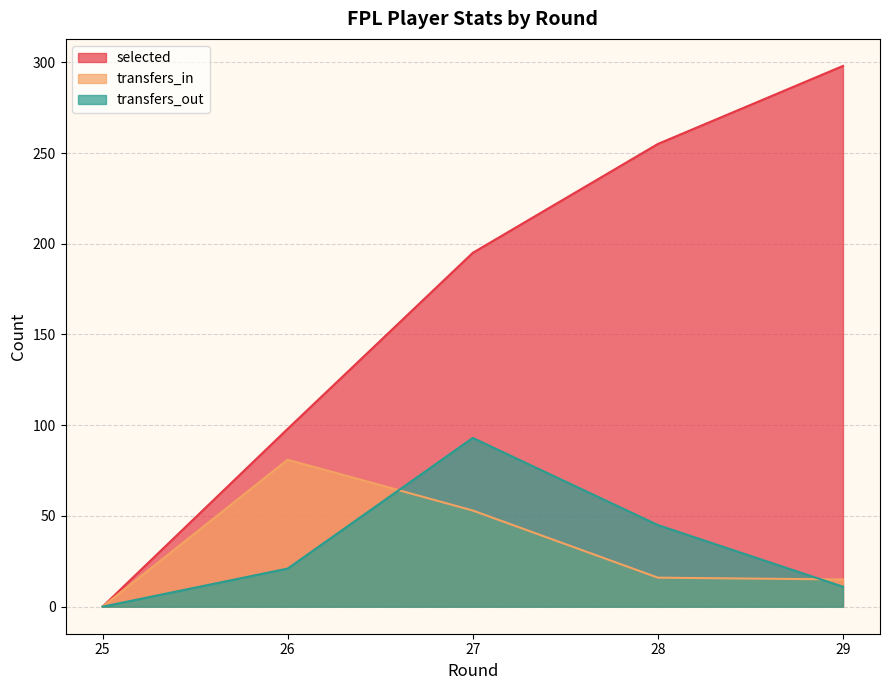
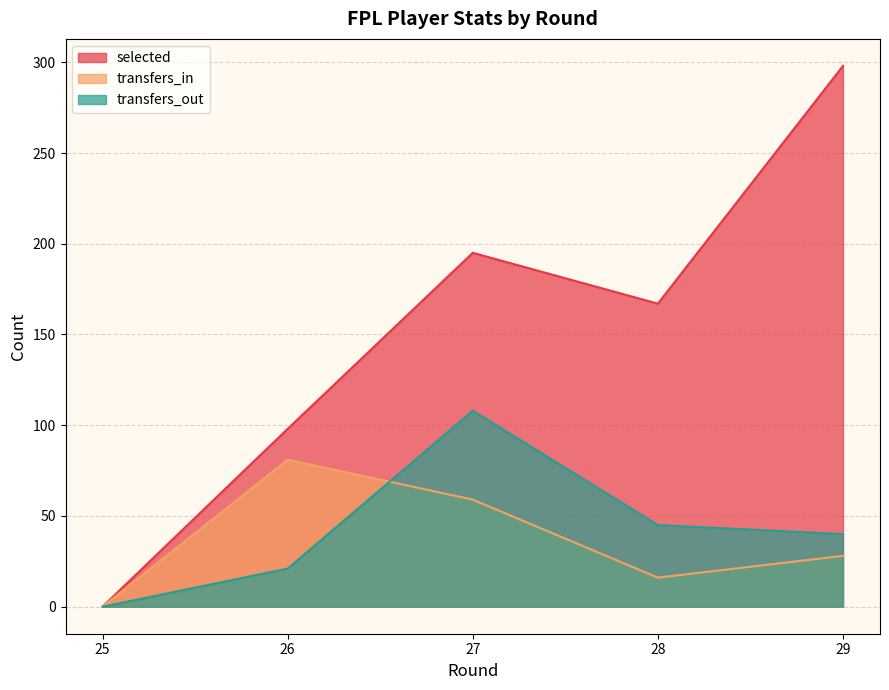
transfers_in, 27: 53 -> 59
transfers_out, 27: 93 -> 108
selected, 28: 255 -> 167
transfers_in, 29: 15 -> 28
transfers_out, 29: 11 -> 40
